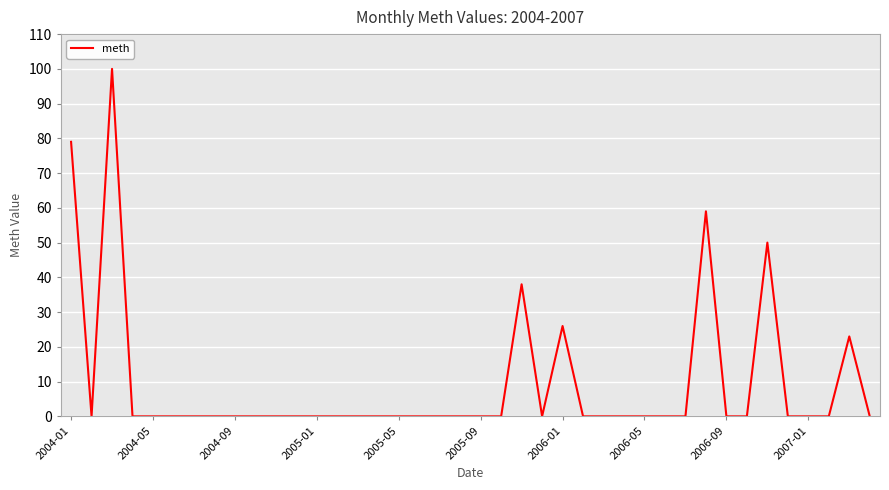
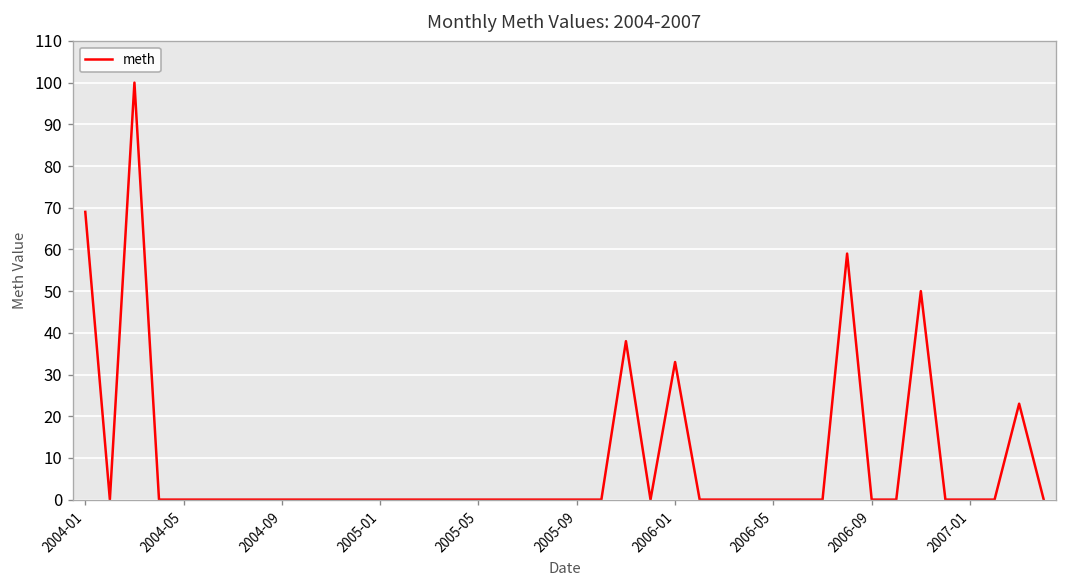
2004-01: 79 -> 69
2006-01: 26 -> 33
